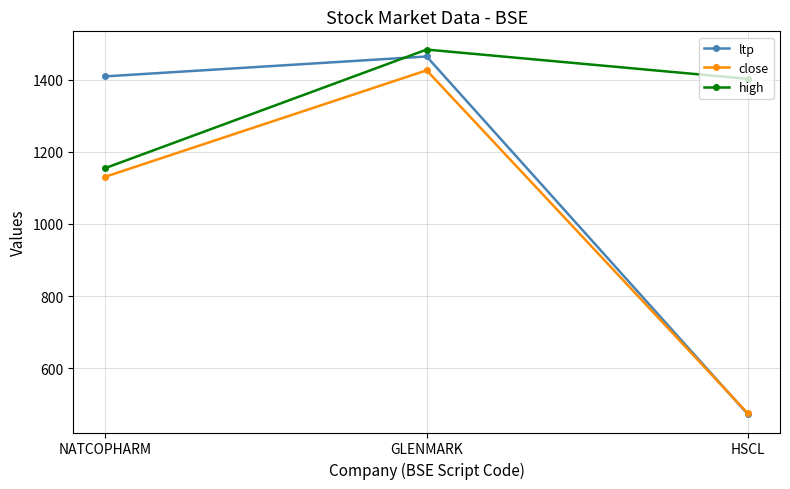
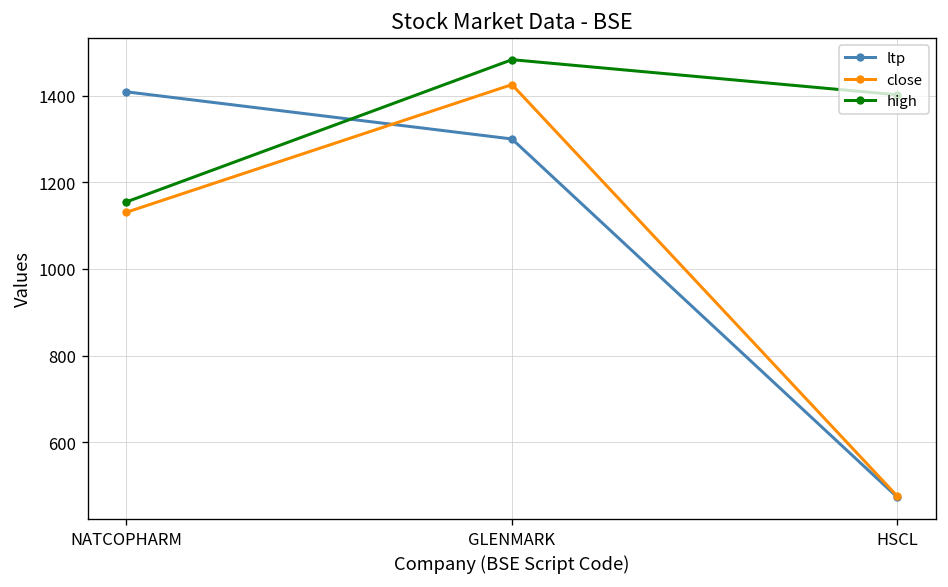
ltp, GLENMARK: 1460 -> 1300
